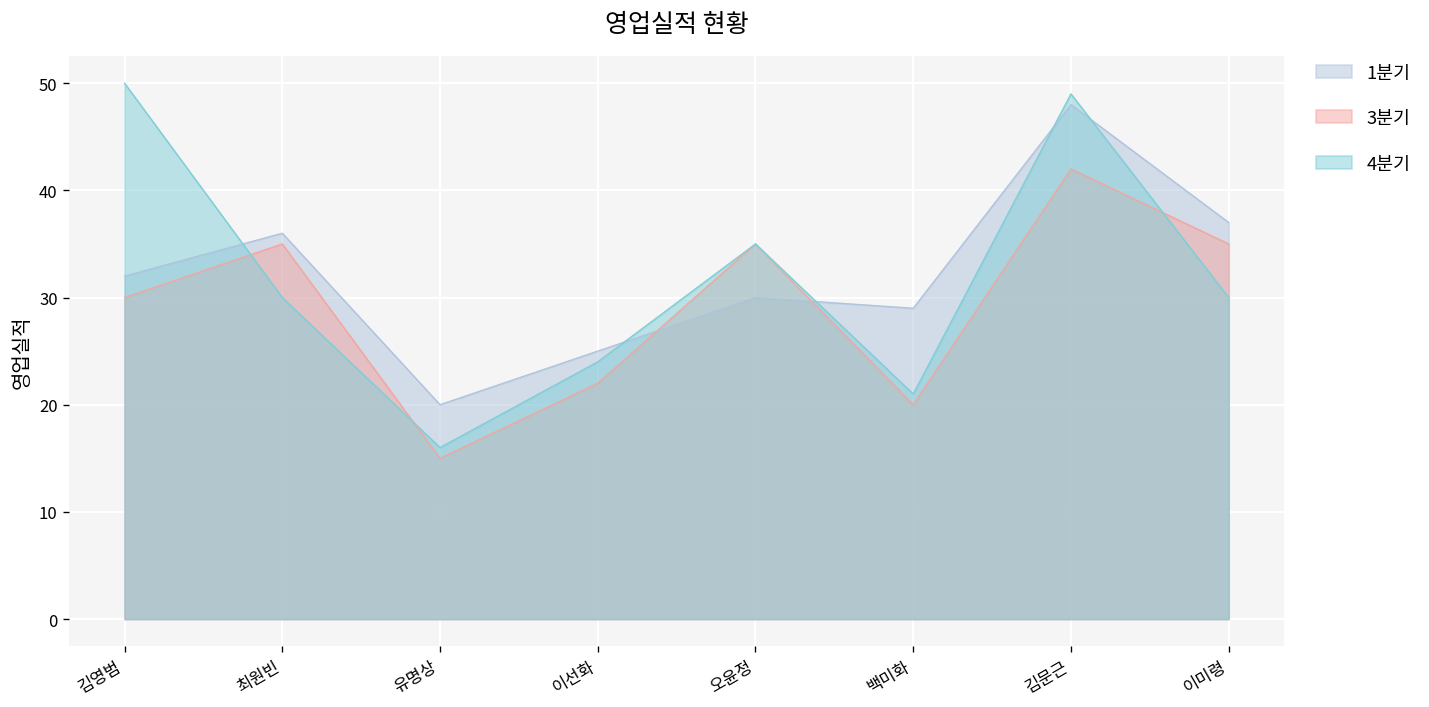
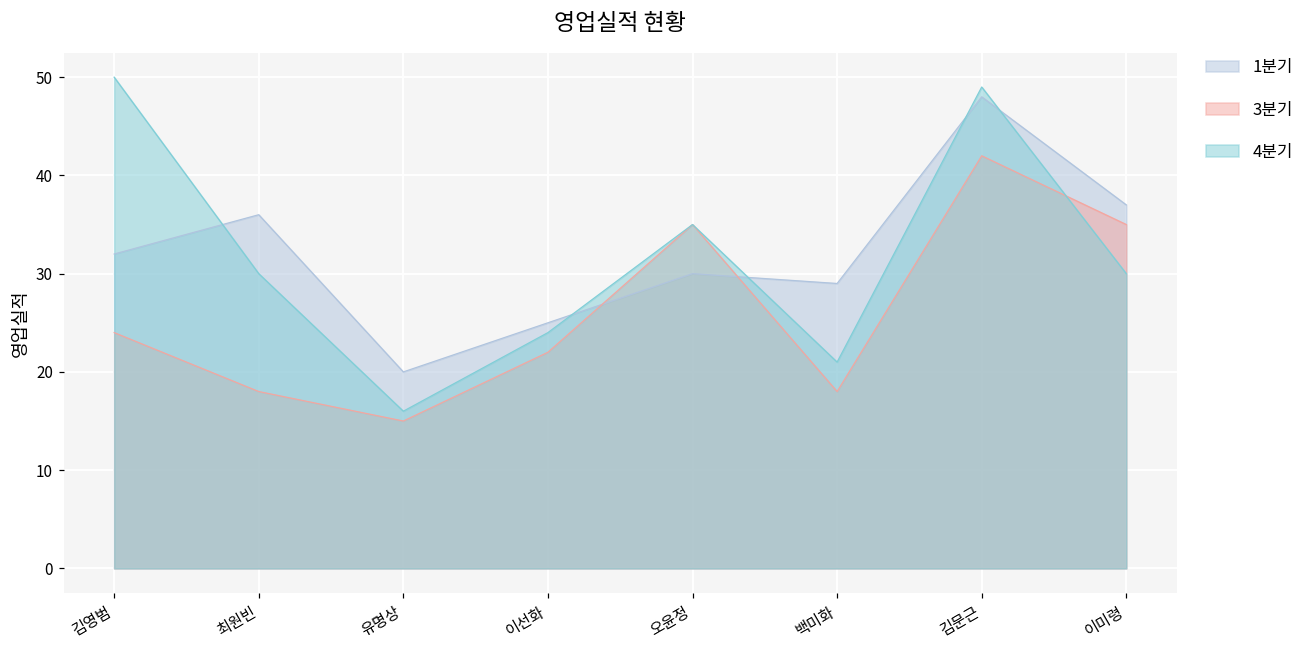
3분기, 김영범: 30 -> 24
3분기, 최원빈: 35 -> 18
3분기, 백미화: 20 -> 18
